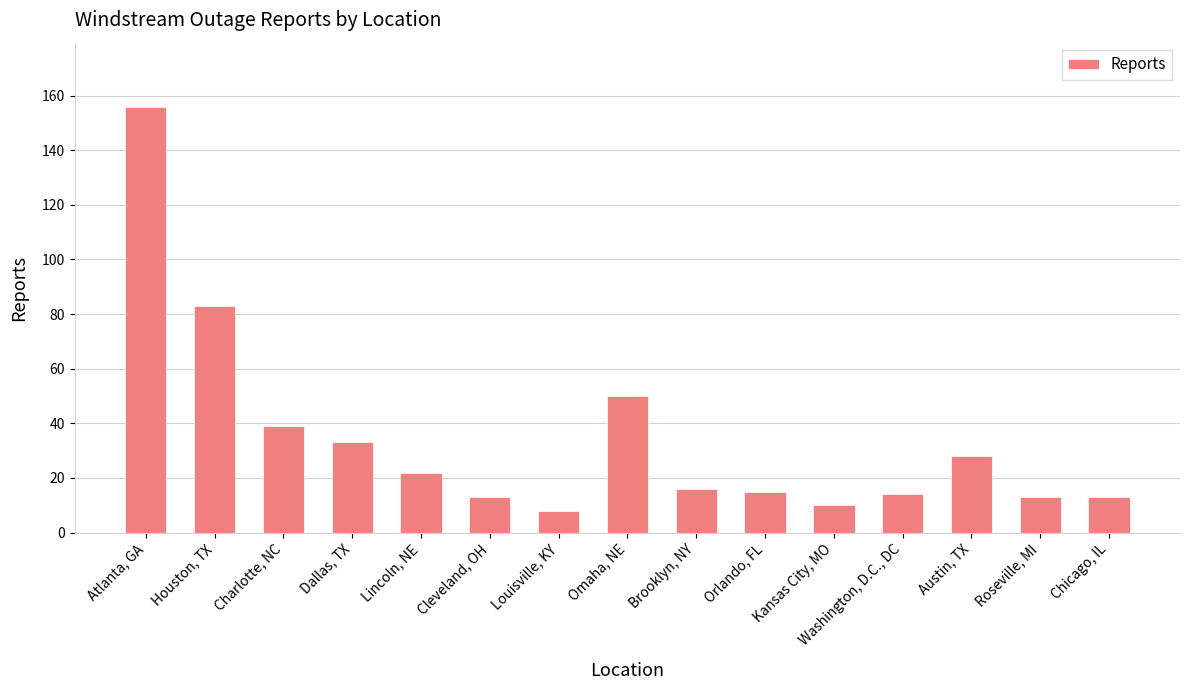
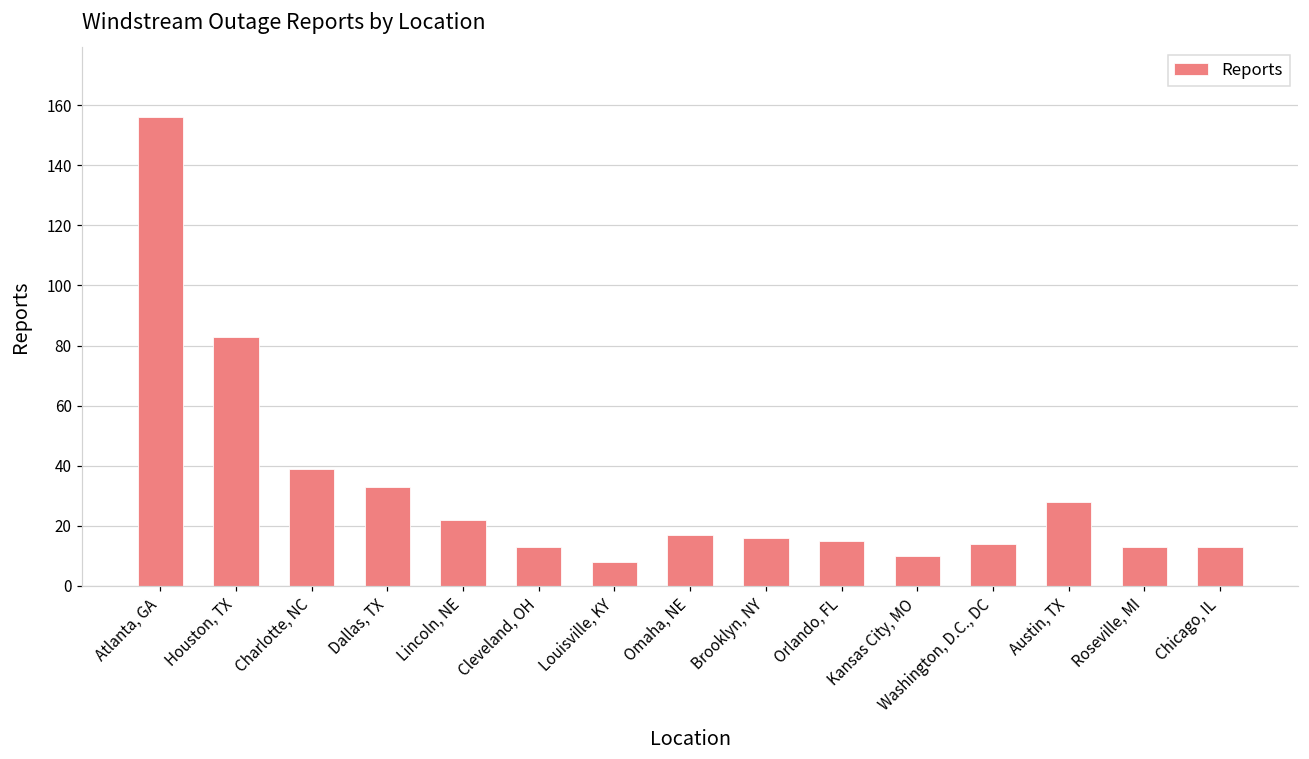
Omaha, NE: 50 -> 17
